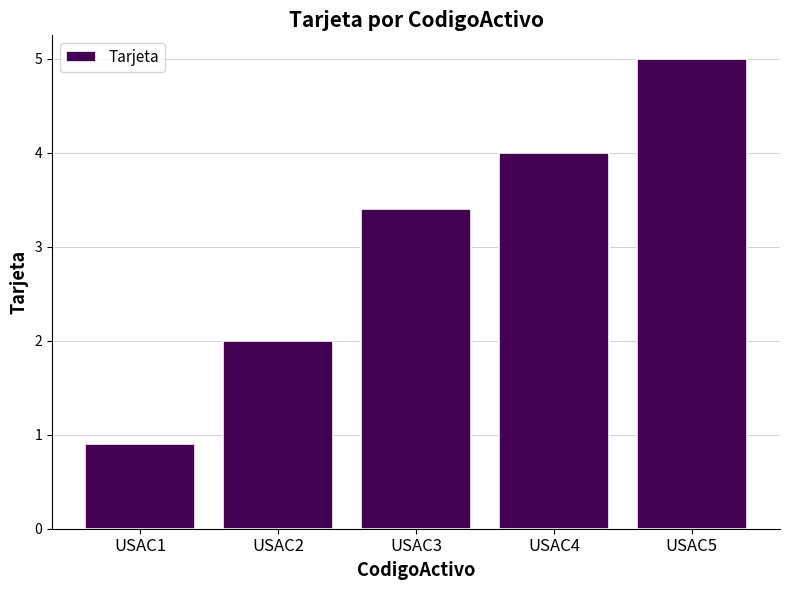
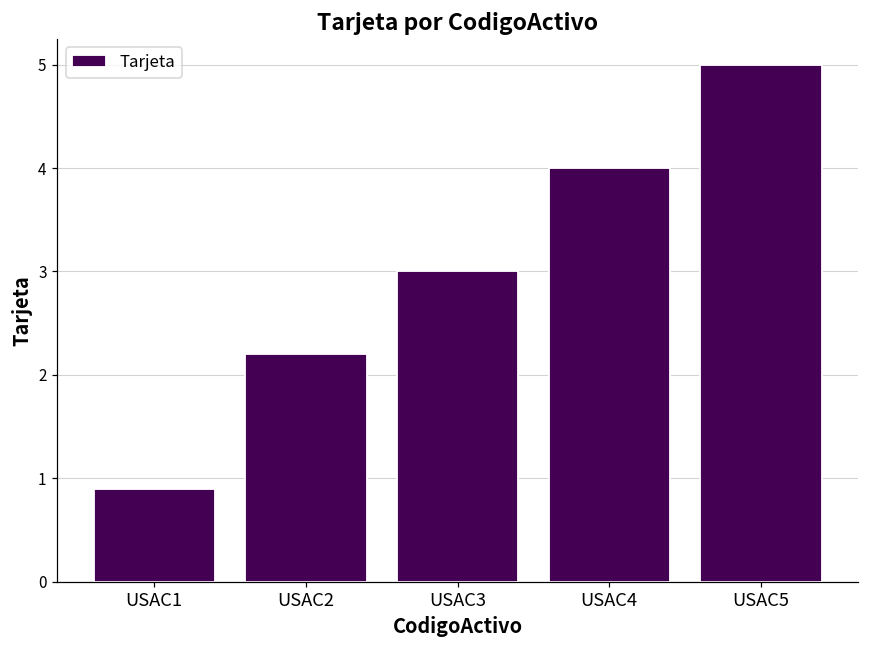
USAC2: 2.0 -> 2.2
USAC3: 3.4 -> 3.0
